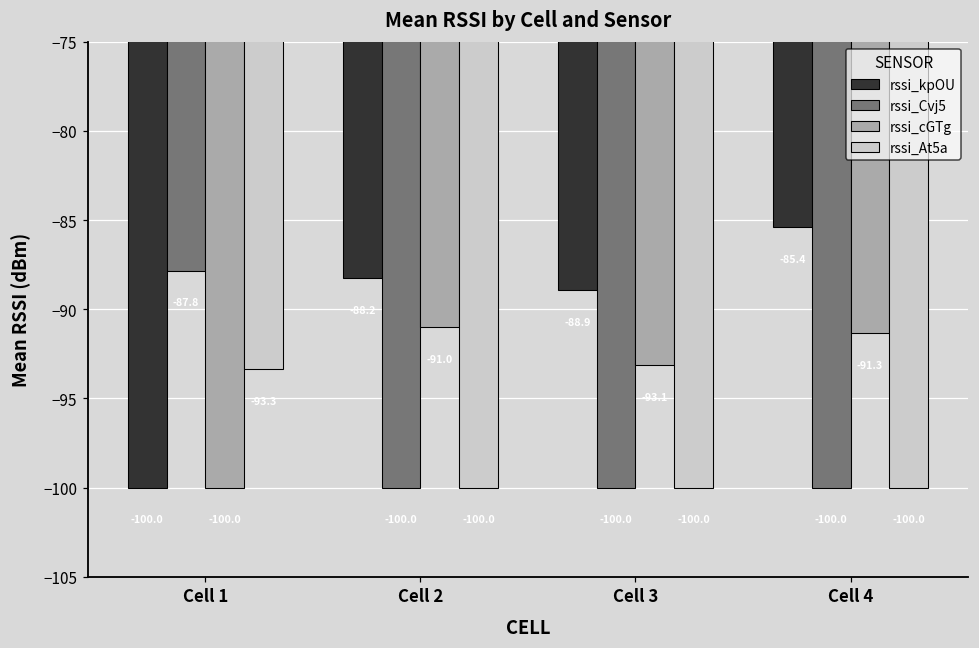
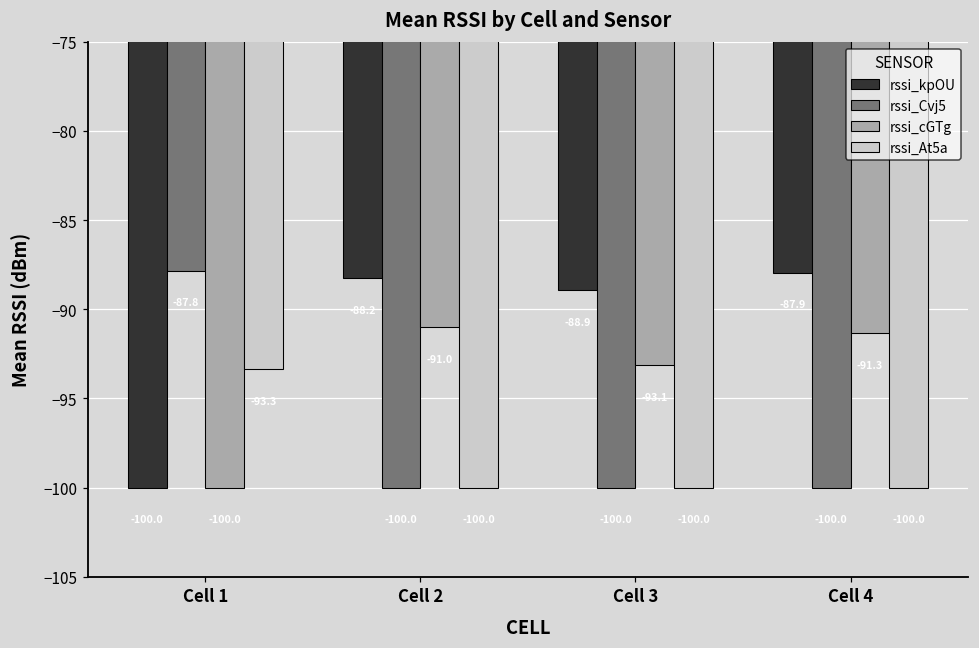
rssi_kpOU, Cell 4: -85.4 -> -87.9
